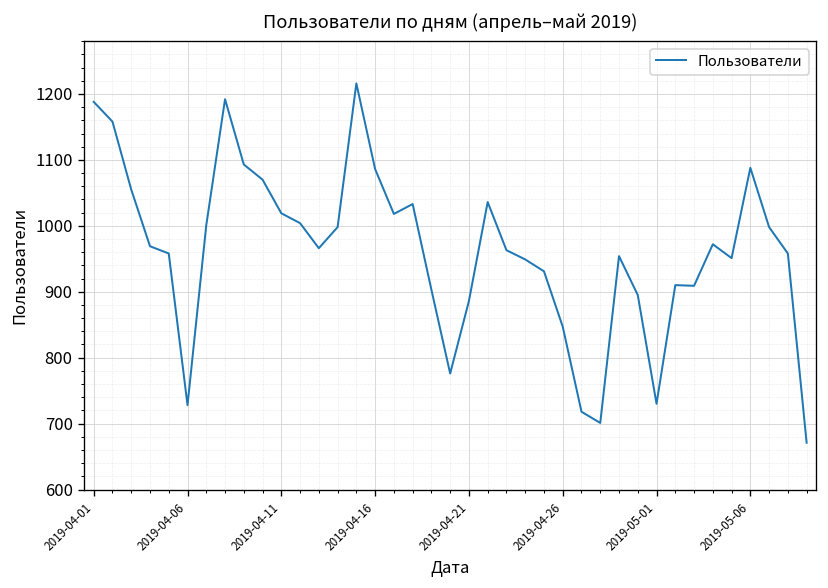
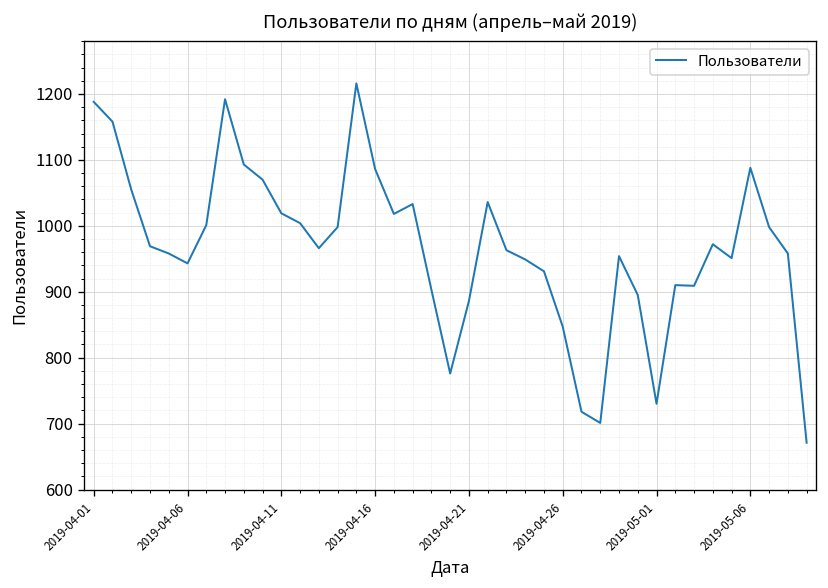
2019-04-06: 730 -> 940
